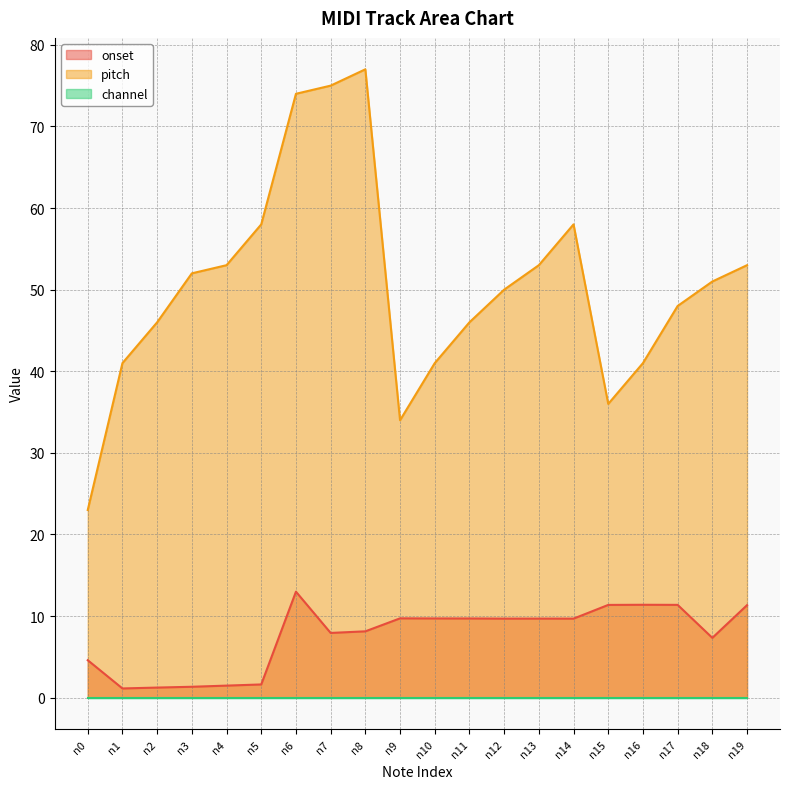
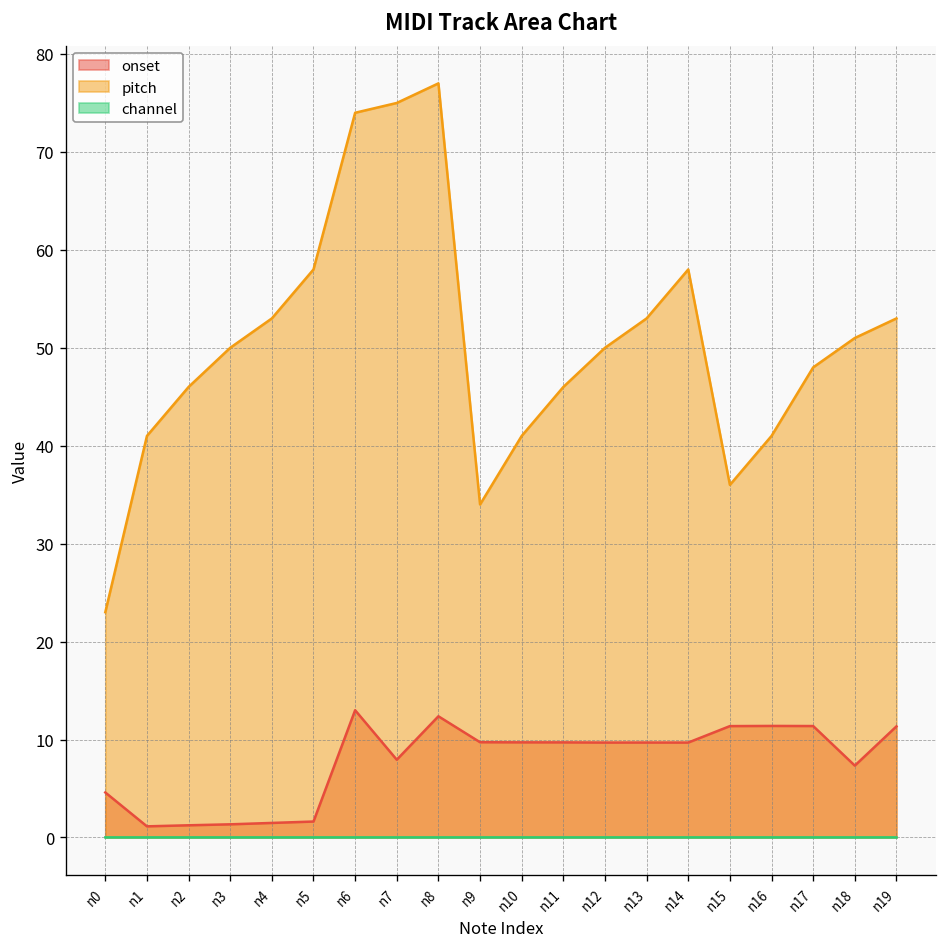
pitch, n3: 52 -> 50
onset, n8: 8 -> 12
